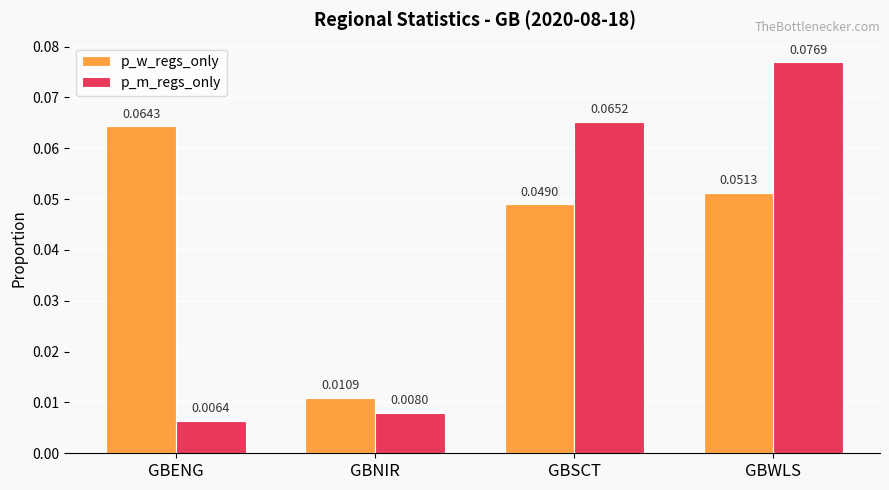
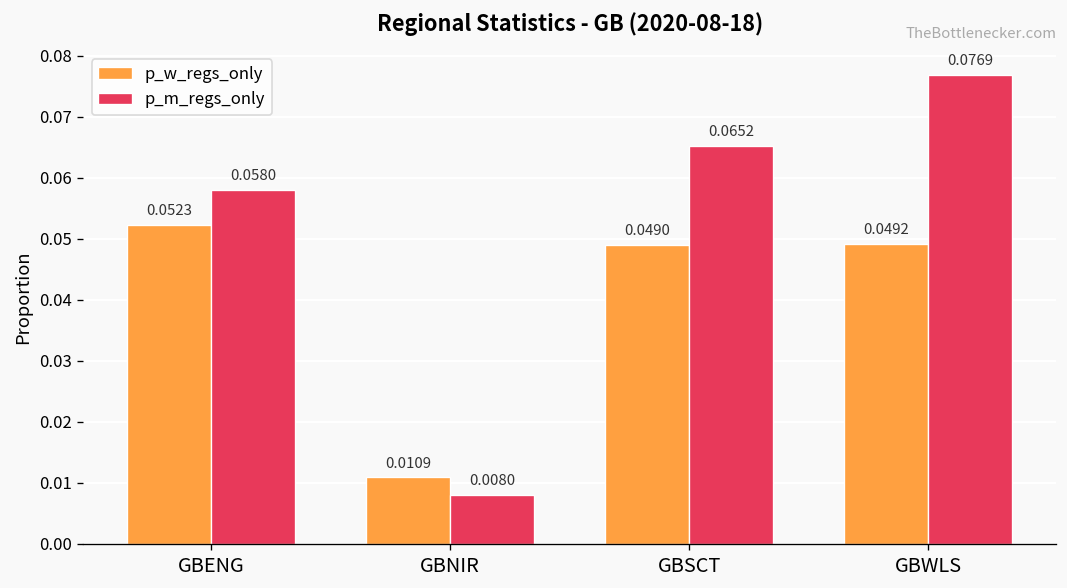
p_w_regs_only, GBENG: 0.0643 -> 0.0523
p_m_regs_only, GBENG: 0.0064 -> 0.0580
p_w_regs_only, GBWLS: 0.0513 -> 0.0492
